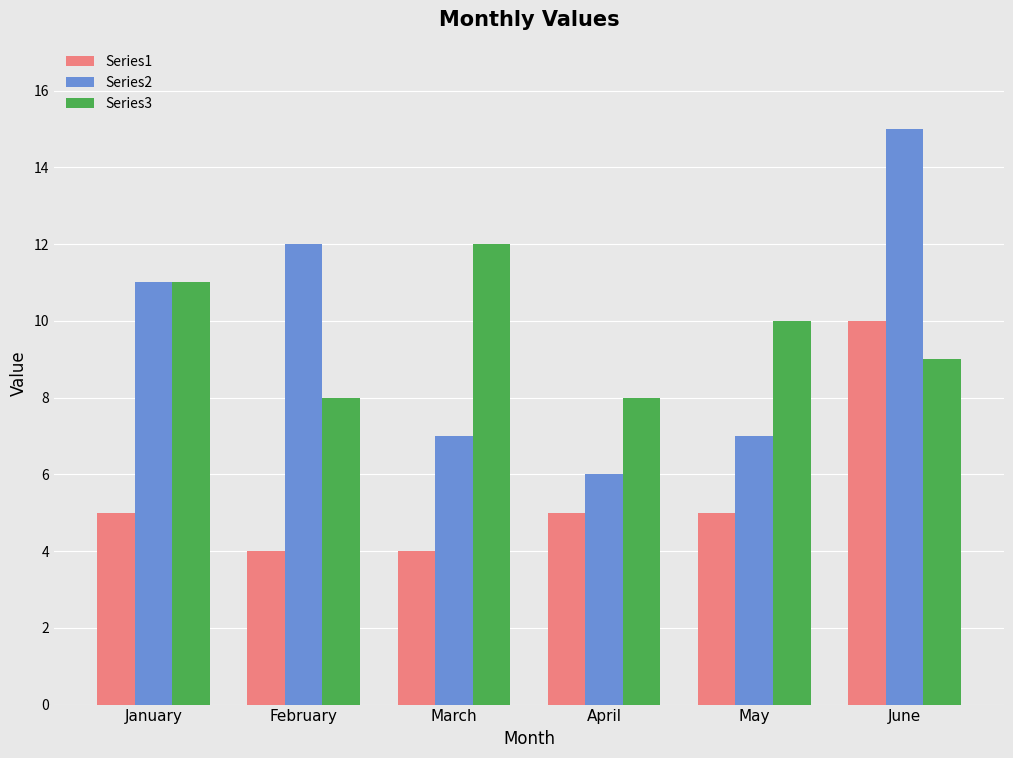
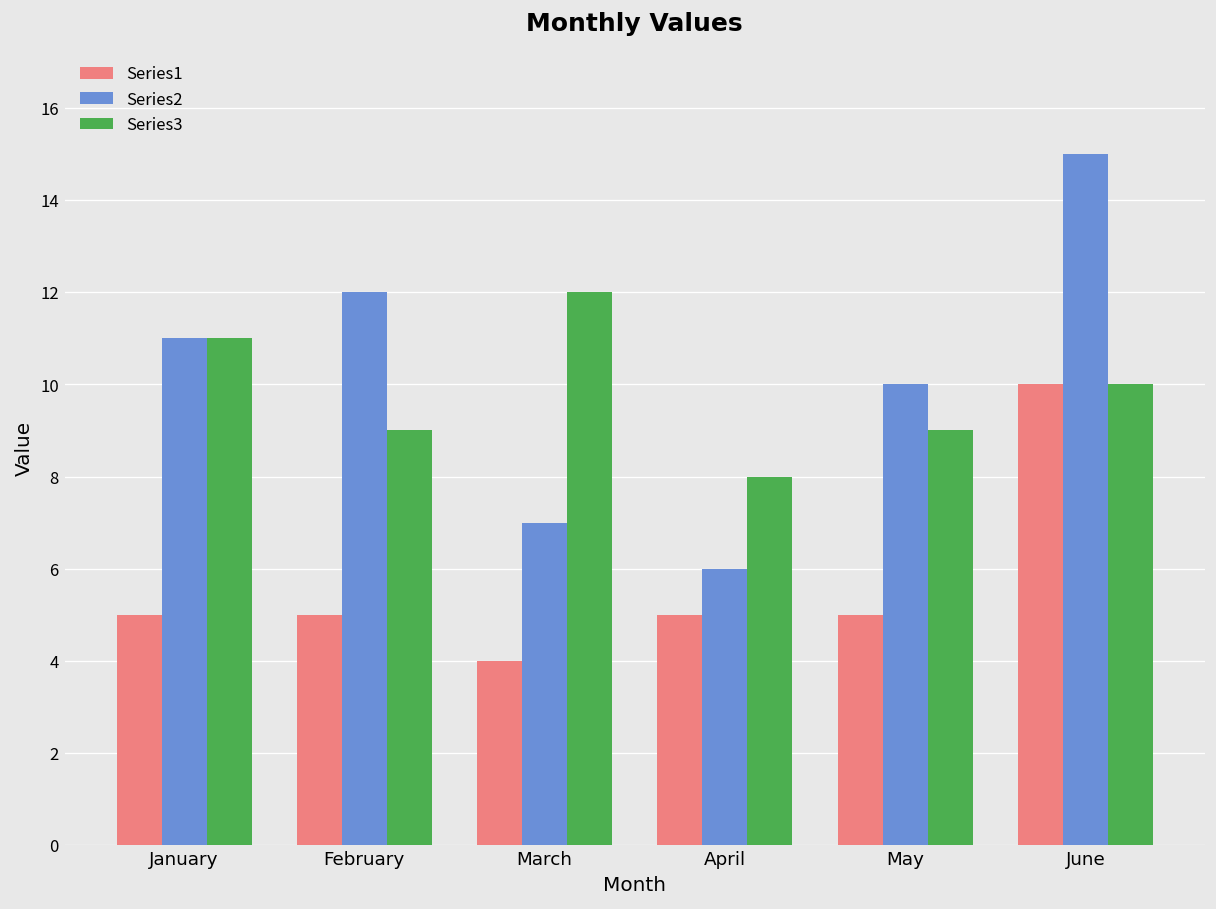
Series1, February: 4 -> 5
Series3, February: 8 -> 9
Series2, May: 7 -> 10
Series3, May: 10 -> 9
Series3, June: 9 -> 10
